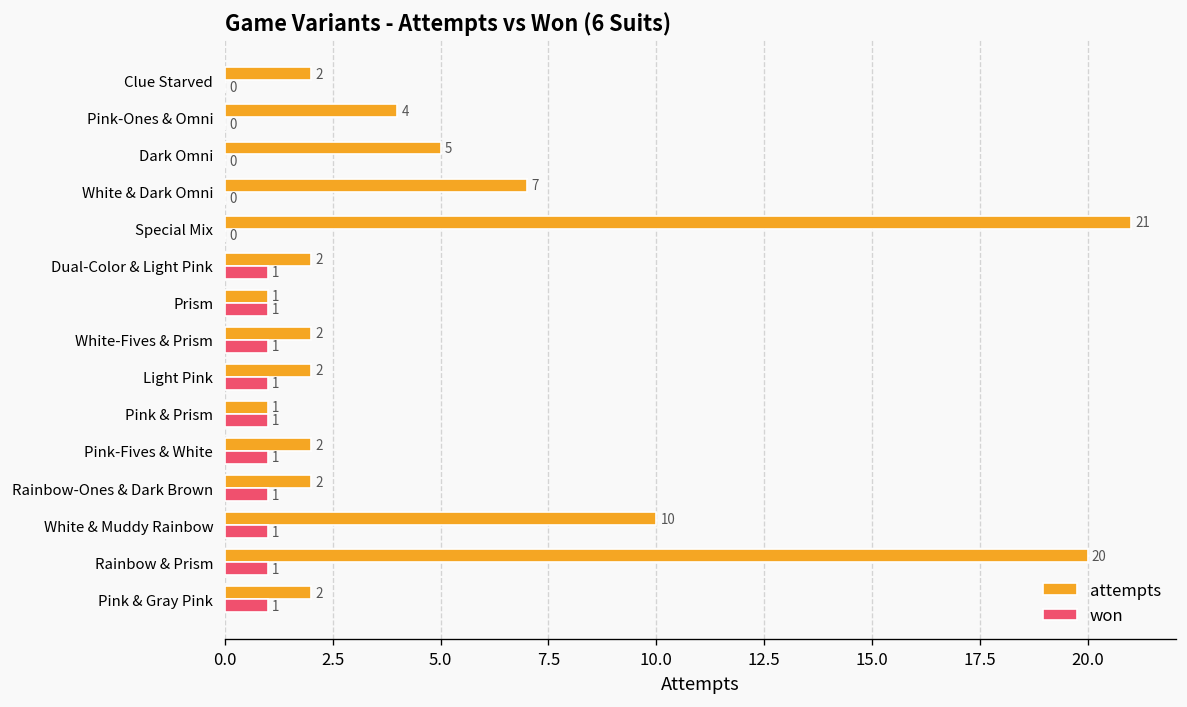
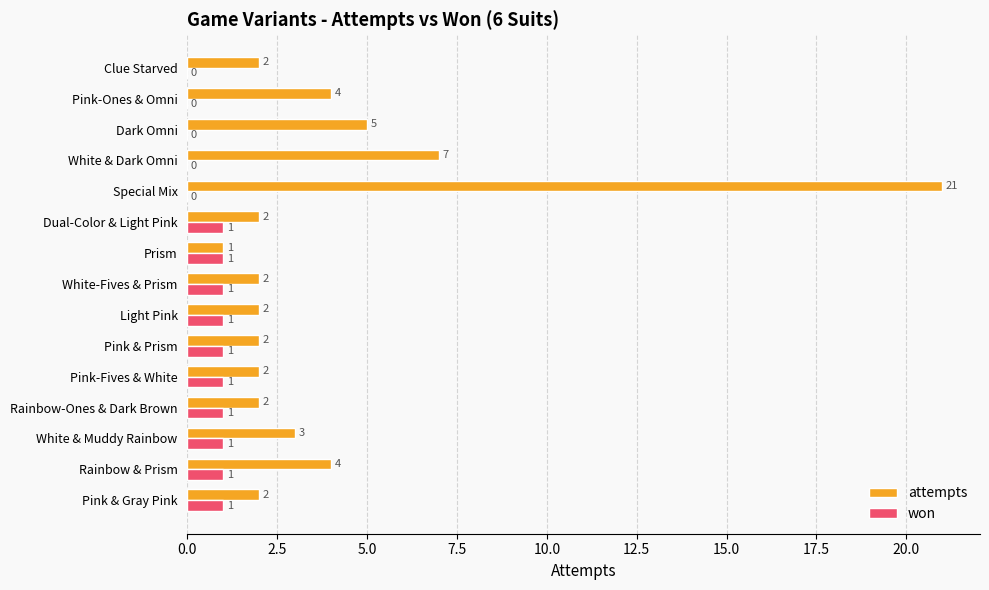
attempts, Pink & Prism: 1 -> 2
attempts, White & Muddy Rainbow: 10 -> 3
attempts, Rainbow & Prism: 20 -> 4
